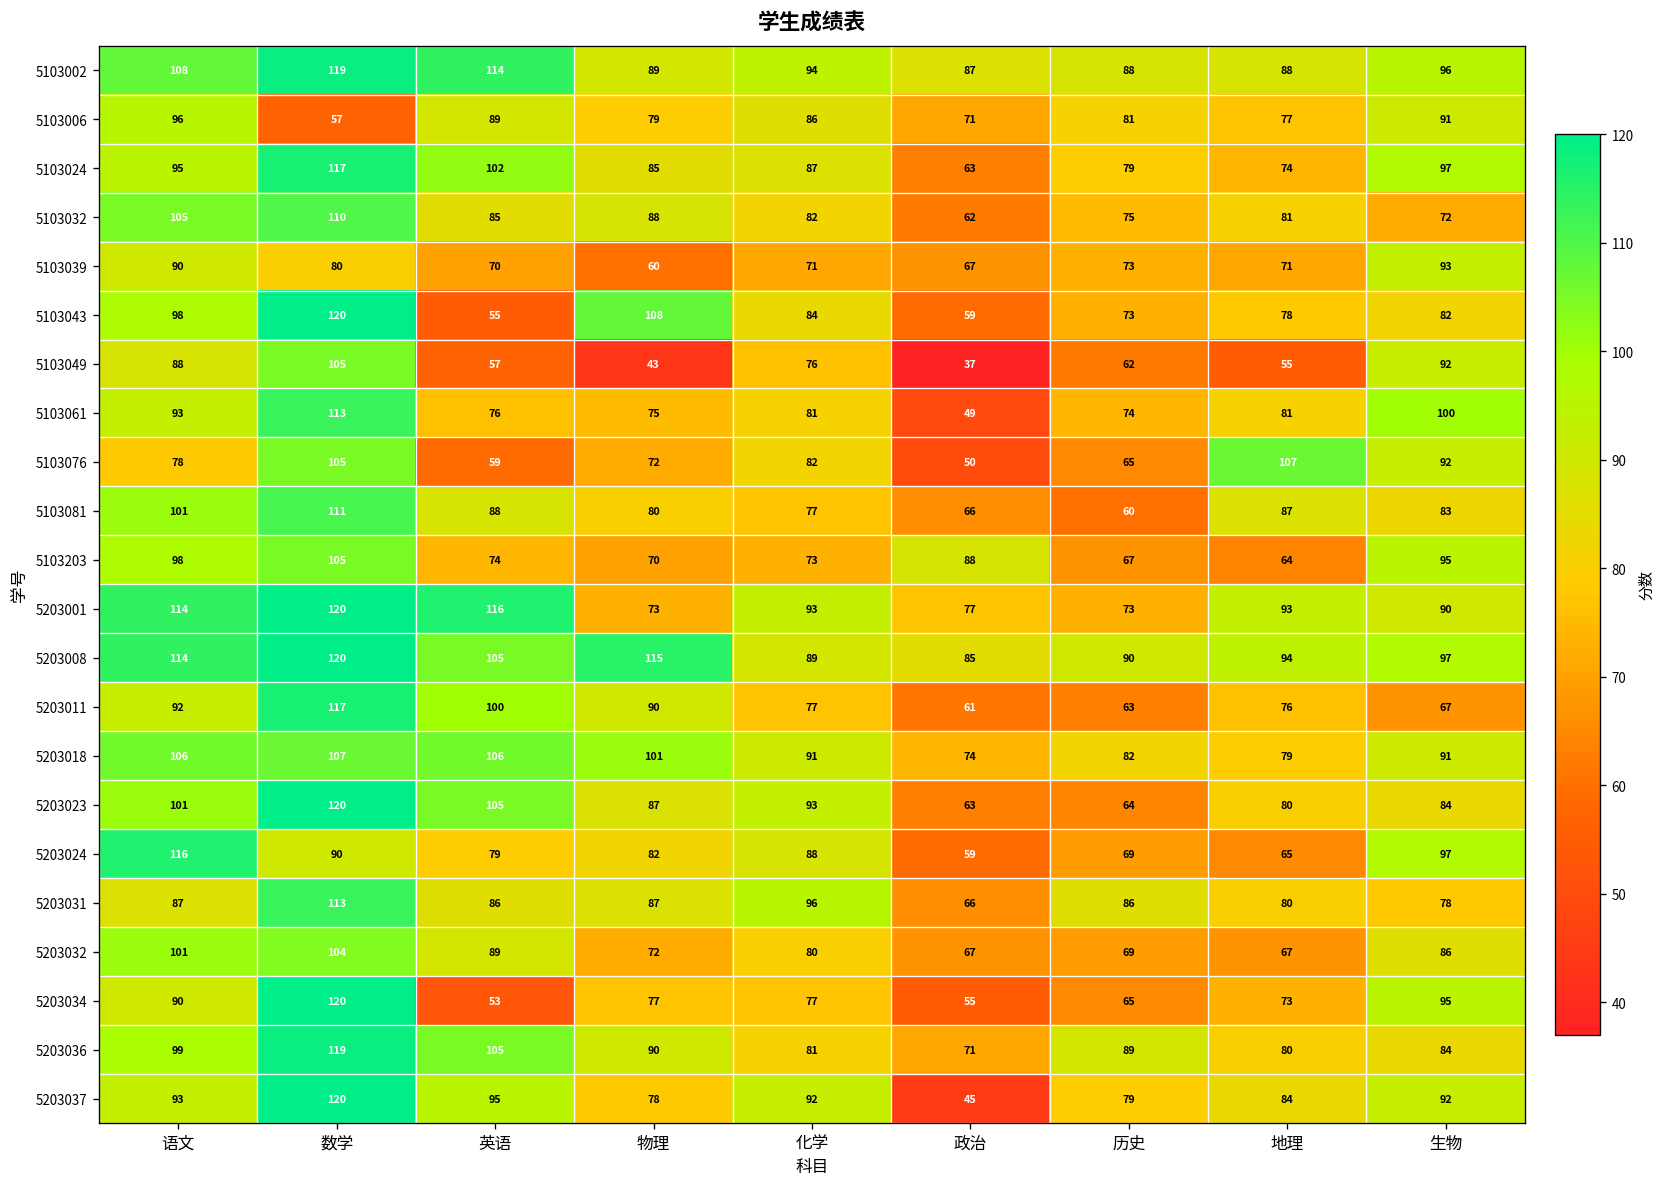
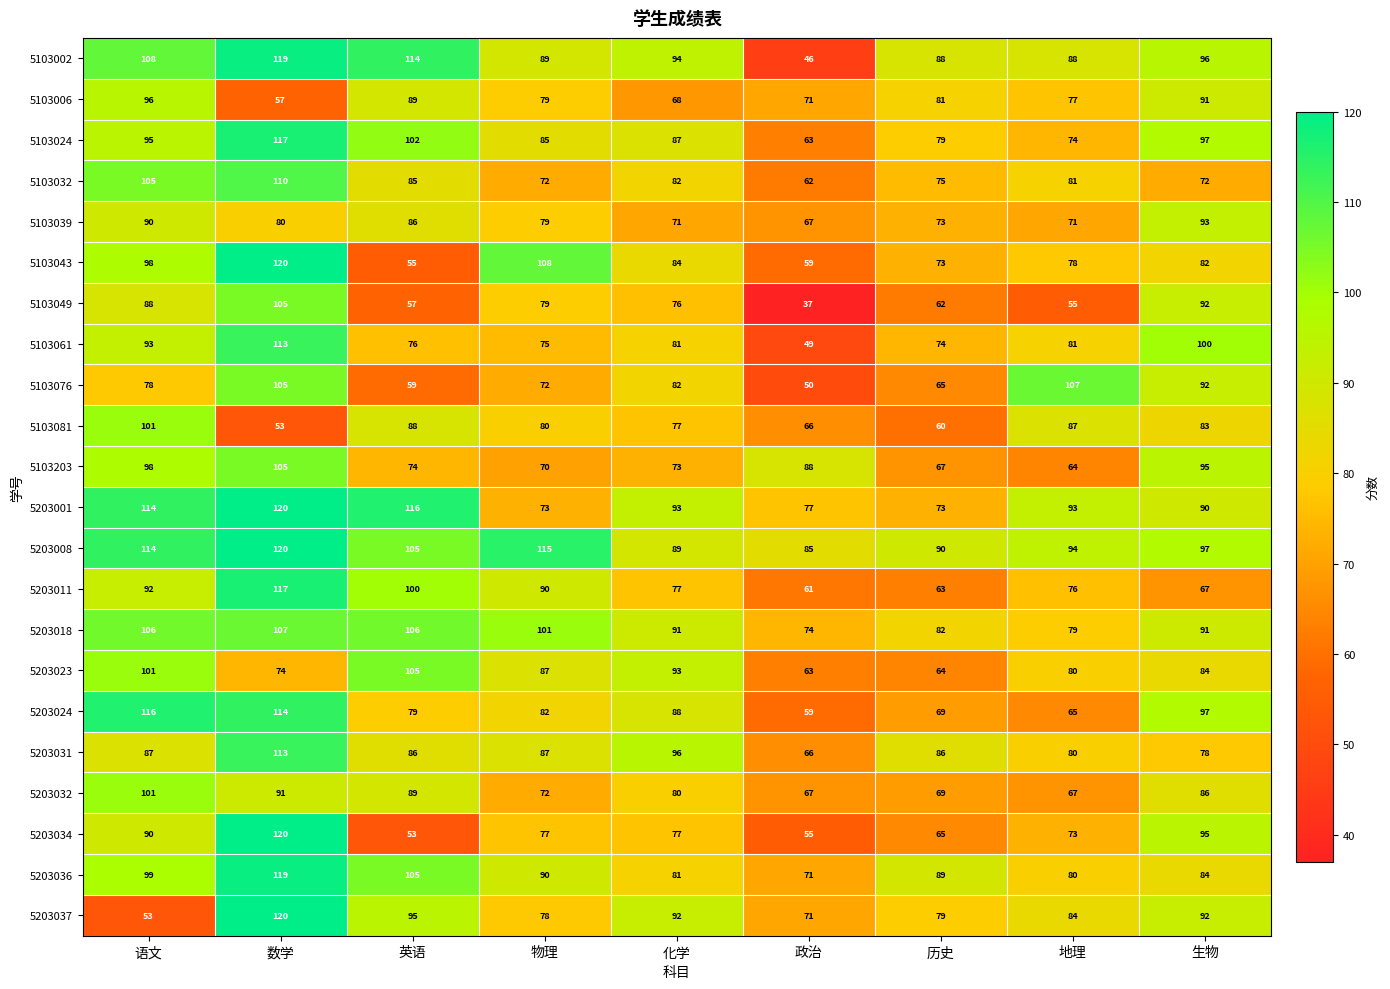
5103002, 政治: 87 -> 46
5103006, 化学: 86 -> 68
5103032, 物理: 88 -> 72
5103039, 英语: 70 -> 86
5103039, 物理: 60 -> 79
5103049, 物理: 43 -> 79
5103081, 数学: 111 -> 53
5203023, 数学: 120 -> 74
5203024, 数学: 90 -> 114
5203032, 数学: 104 -> 91
5203037, 语文: 93 -> 53
5203037, 政治: 45 -> 71
